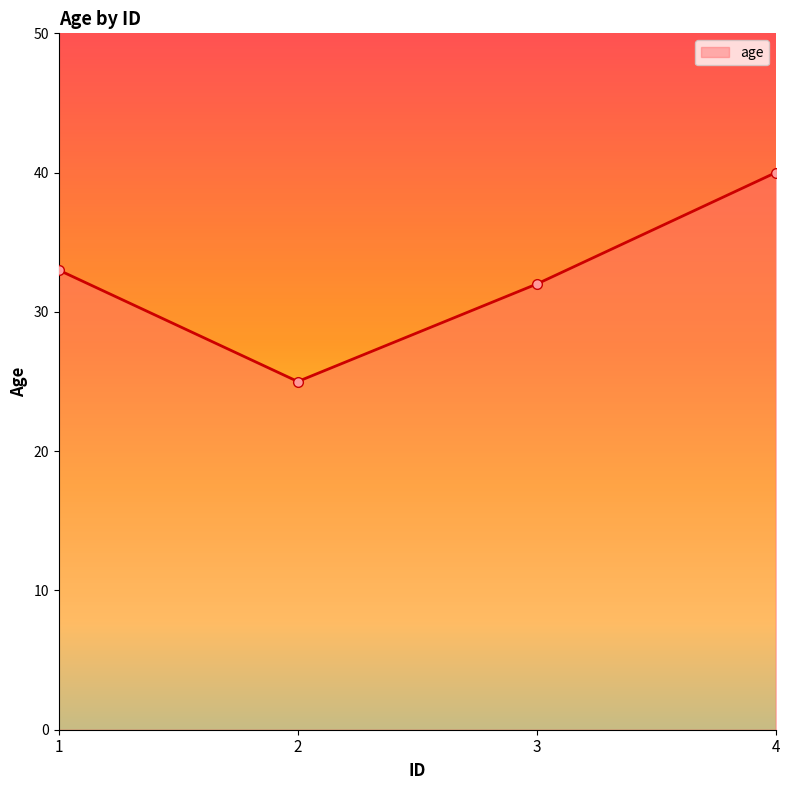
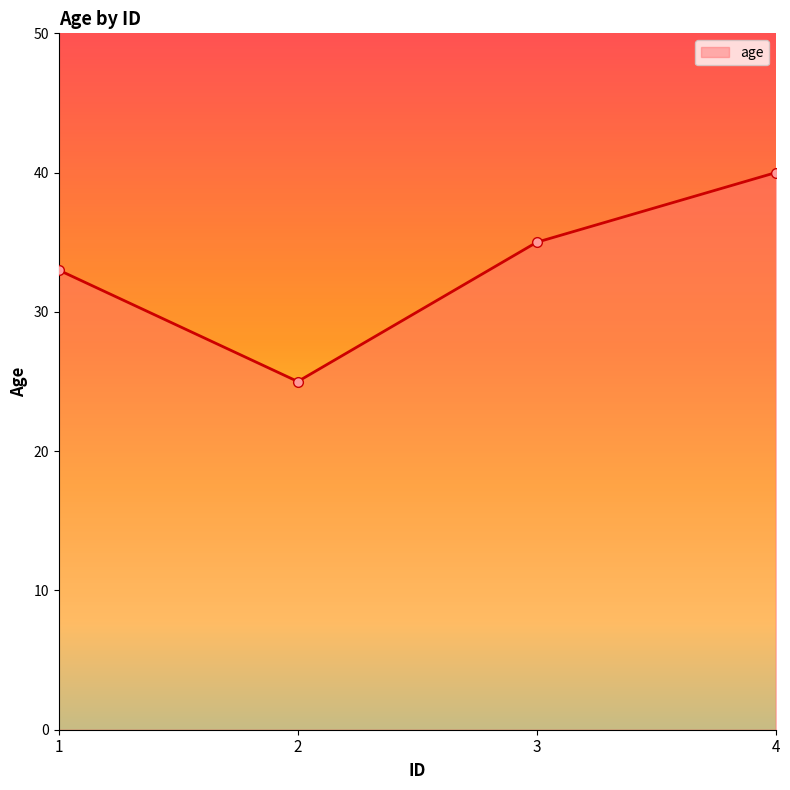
3: 32 -> 35
